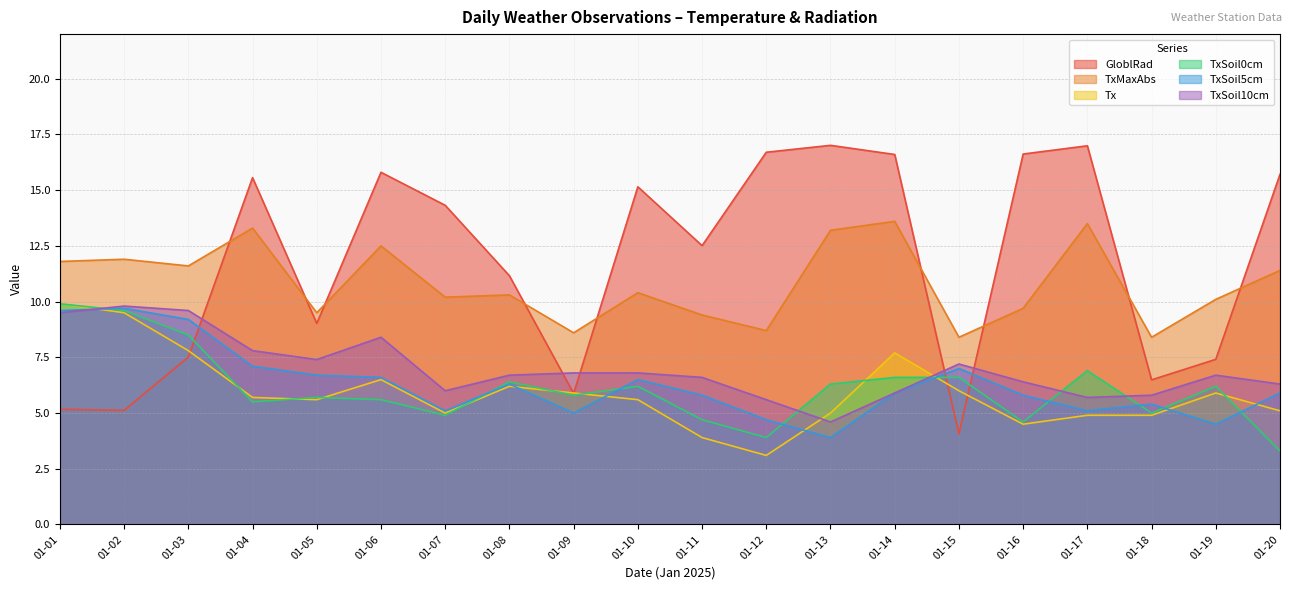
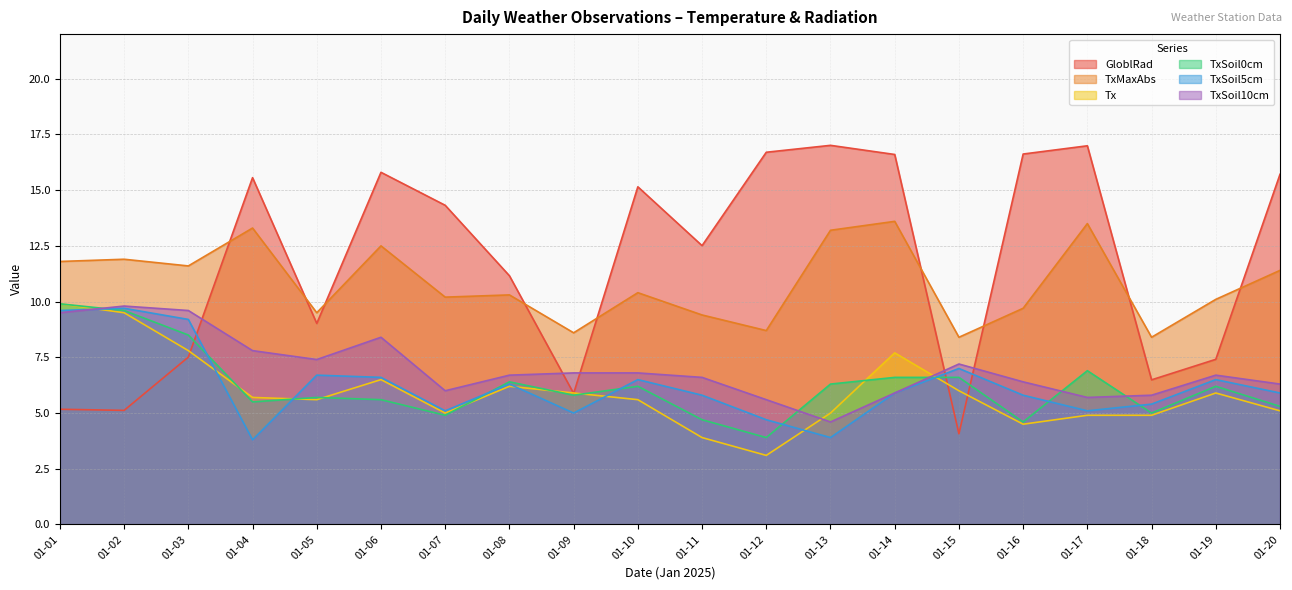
TxSoil5cm, 01-04: 7.1 -> 3.8
TxSoil5cm, 01-19: 4.5 -> 6.5
TxSoil0cm, 01-20: 3.3 -> 5.3
